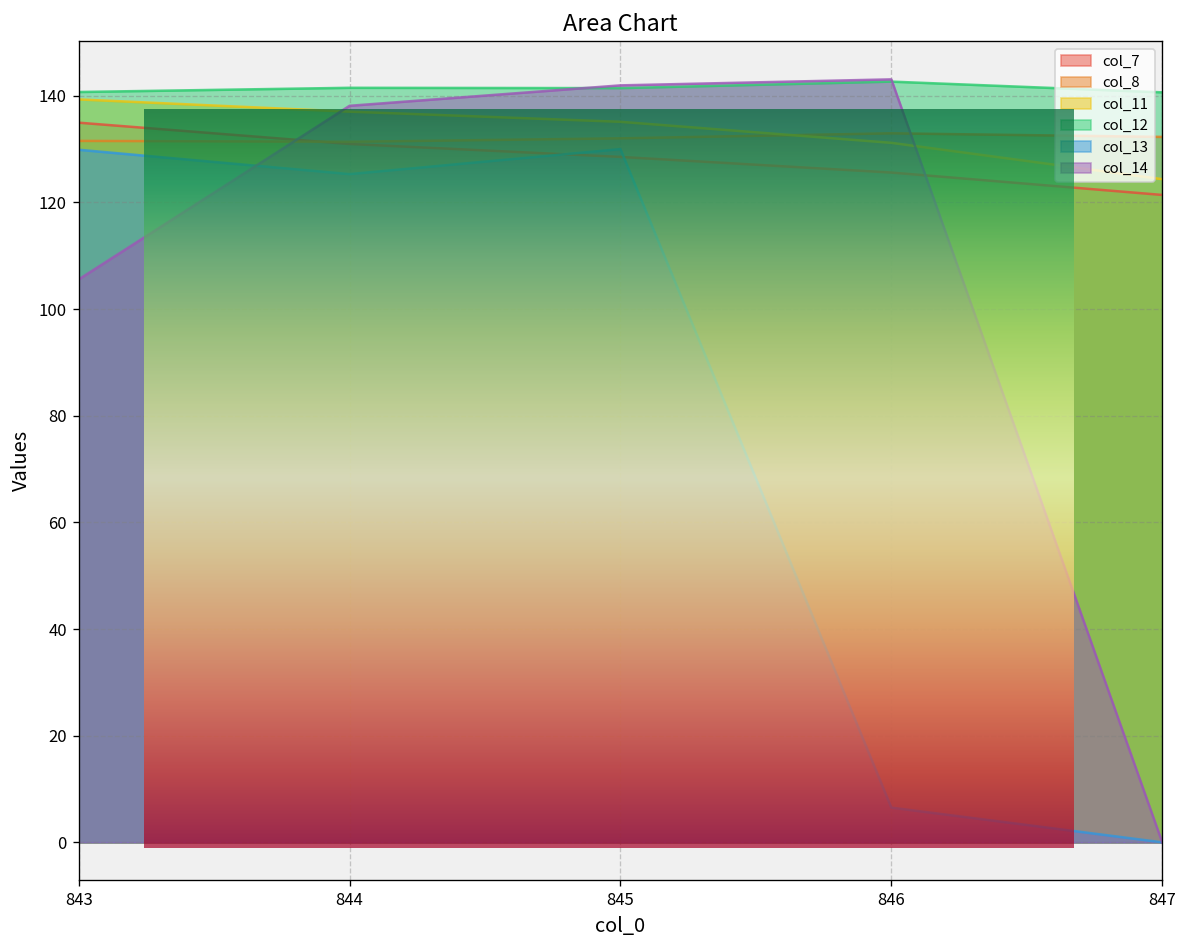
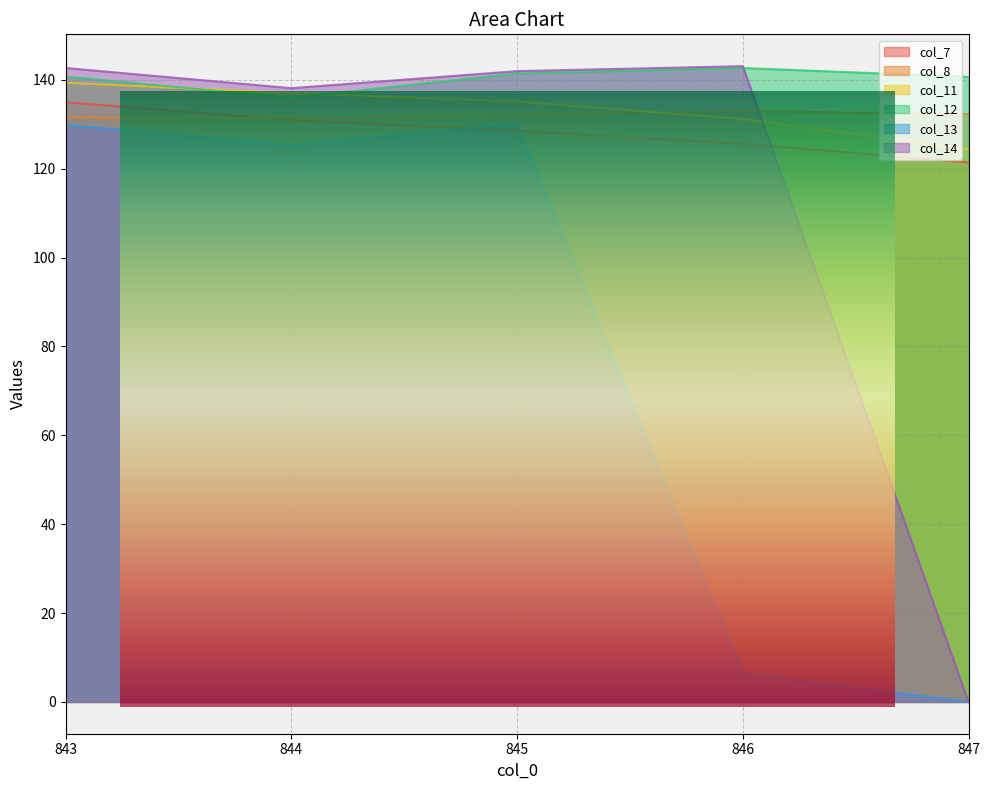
Area Chart, col_14, 843: 106 -> 143
Area Chart, col_12, 844: 141 -> 136
